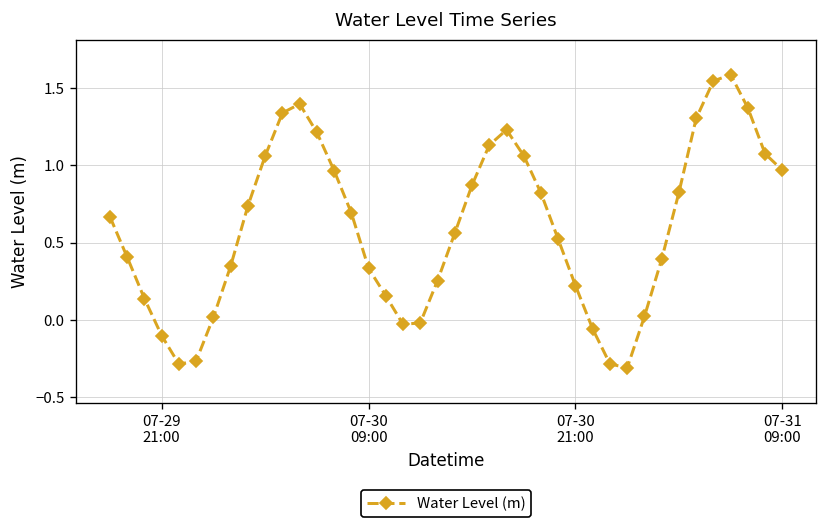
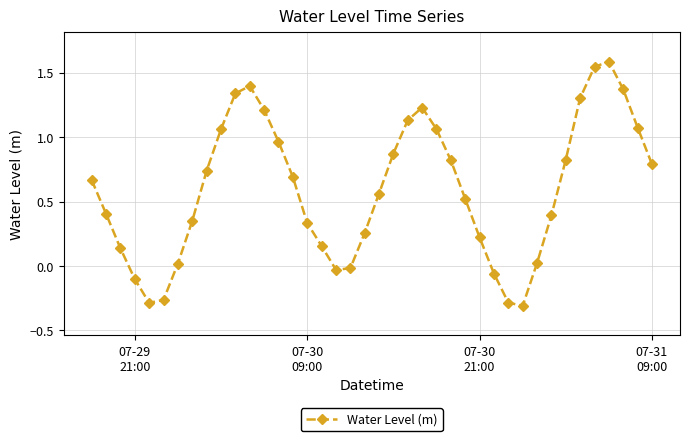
07-31 09:00: 0.97 -> 0.79
